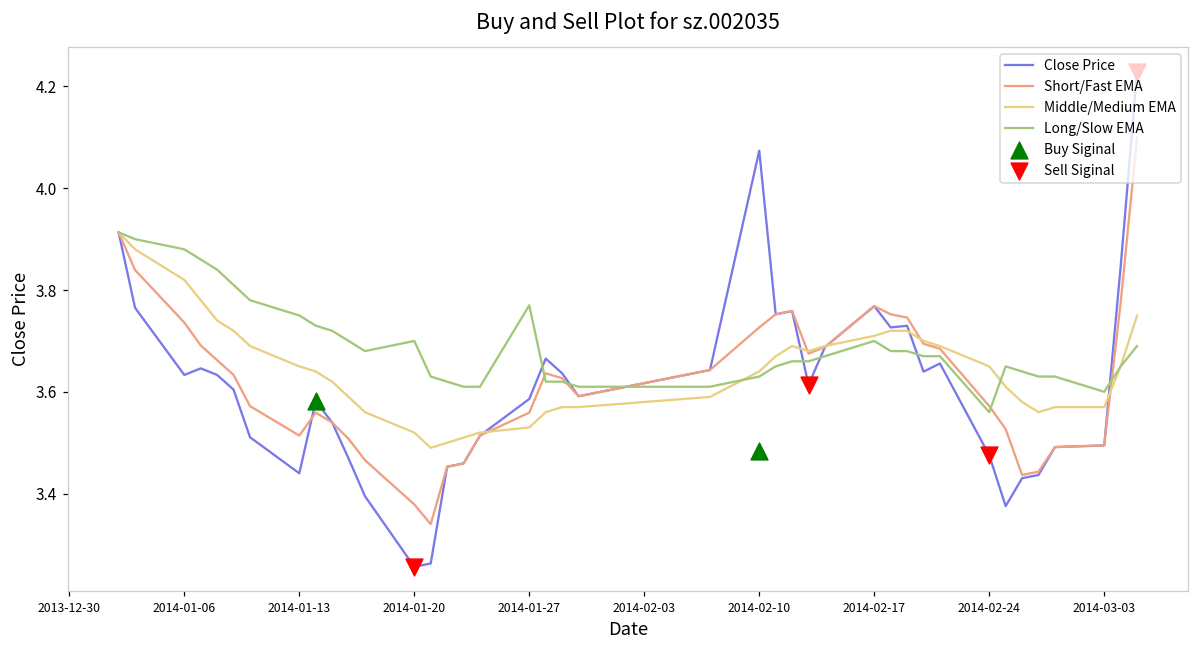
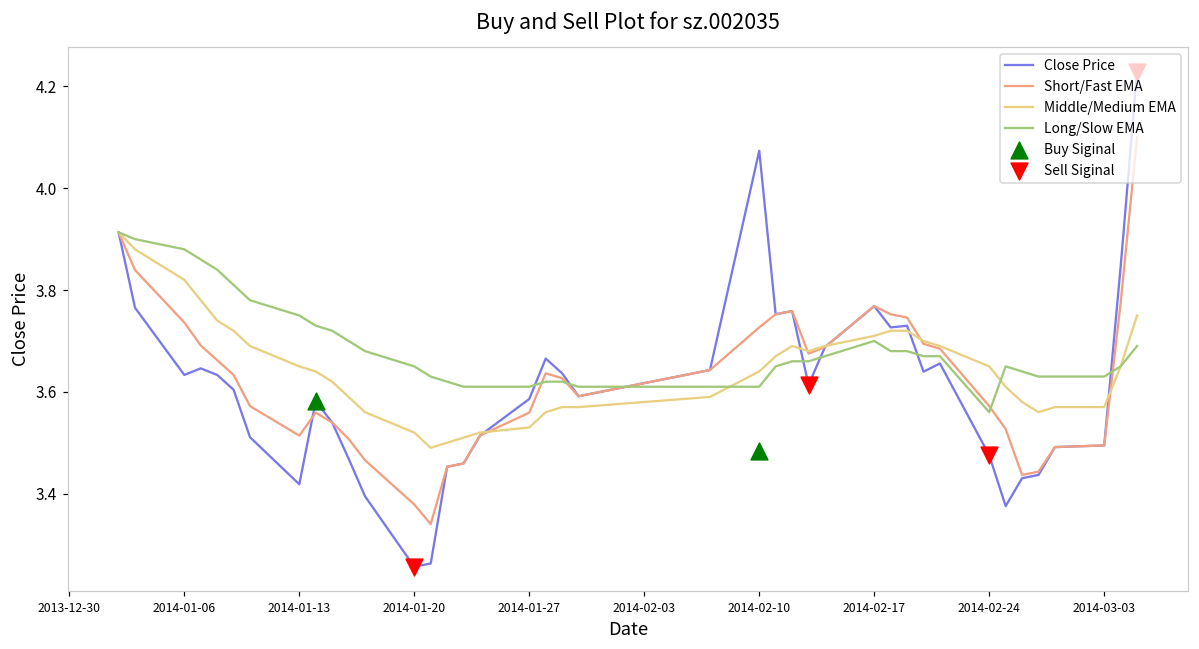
Close Price, 2014-01-13: 3.44 -> 3.42
Long/Slow EMA, 2014-01-20: 3.70 -> 3.65
Long/Slow EMA, 2014-01-27: 3.77 -> 3.61
Long/Slow EMA, 2014-02-10: 3.63 -> 3.61
Long/Slow EMA, 2014-03-03: 3.60 -> 3.63
